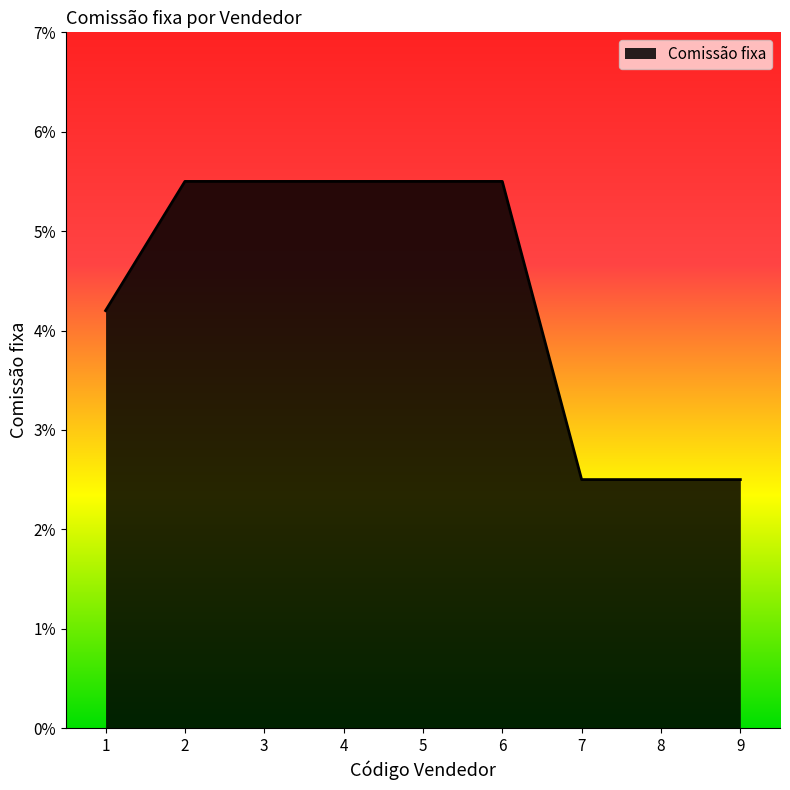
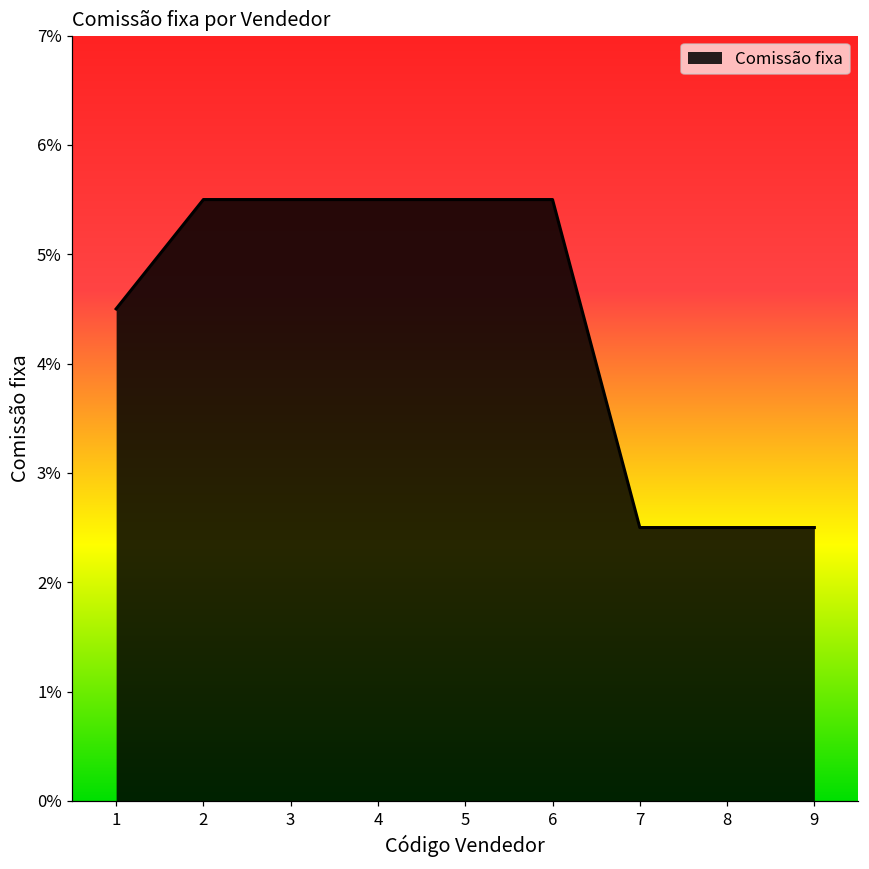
1: 4.2% -> 4.5%
